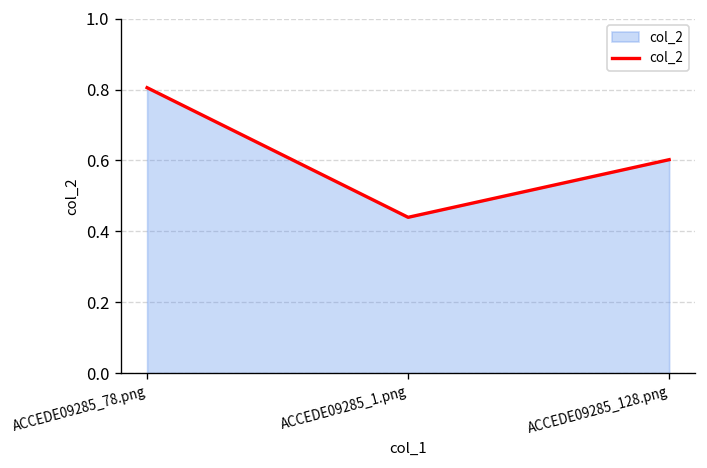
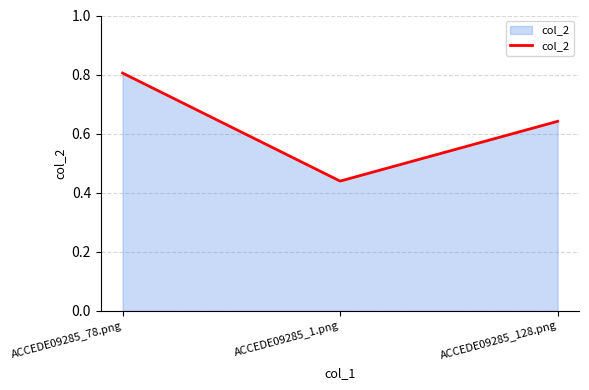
ACCEDE09285_128.png: 0.60 -> 0.64
